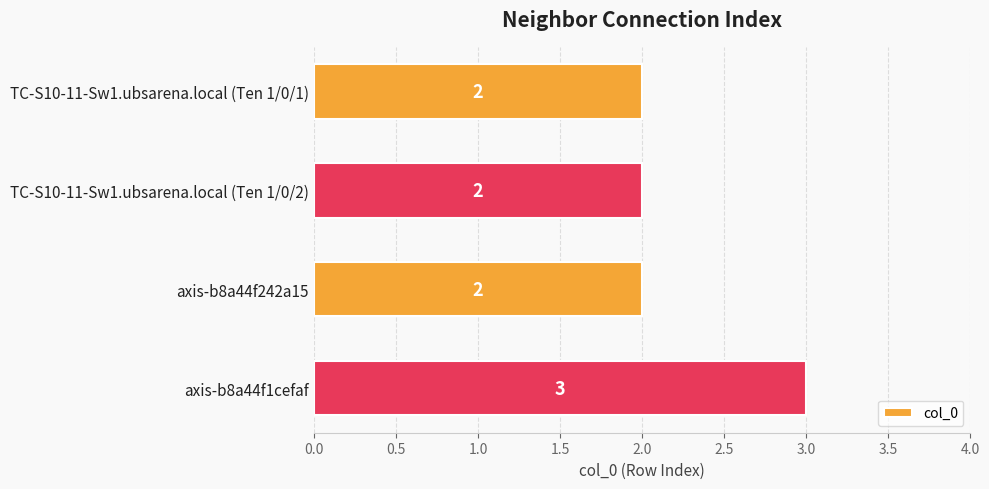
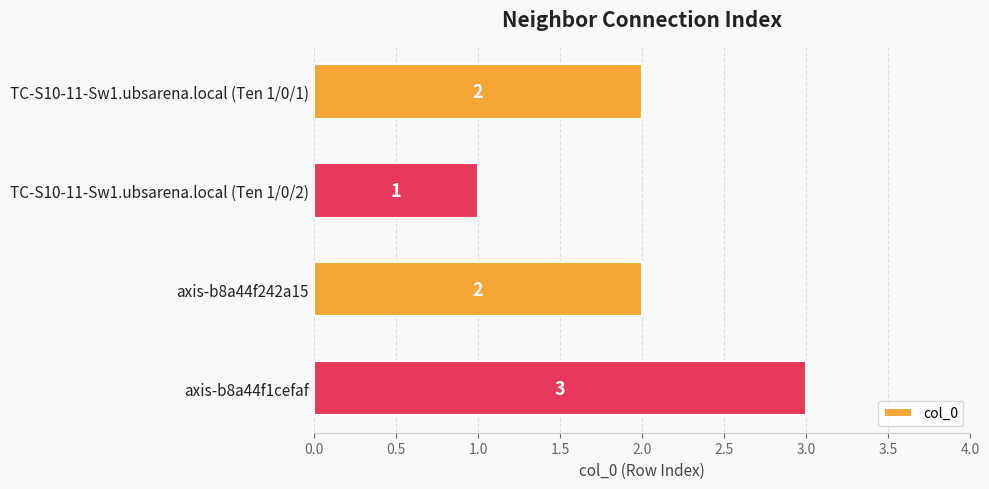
TC-S10-11-Sw1.ubsarena.local (Ten 1/0/2): 2 -> 1
